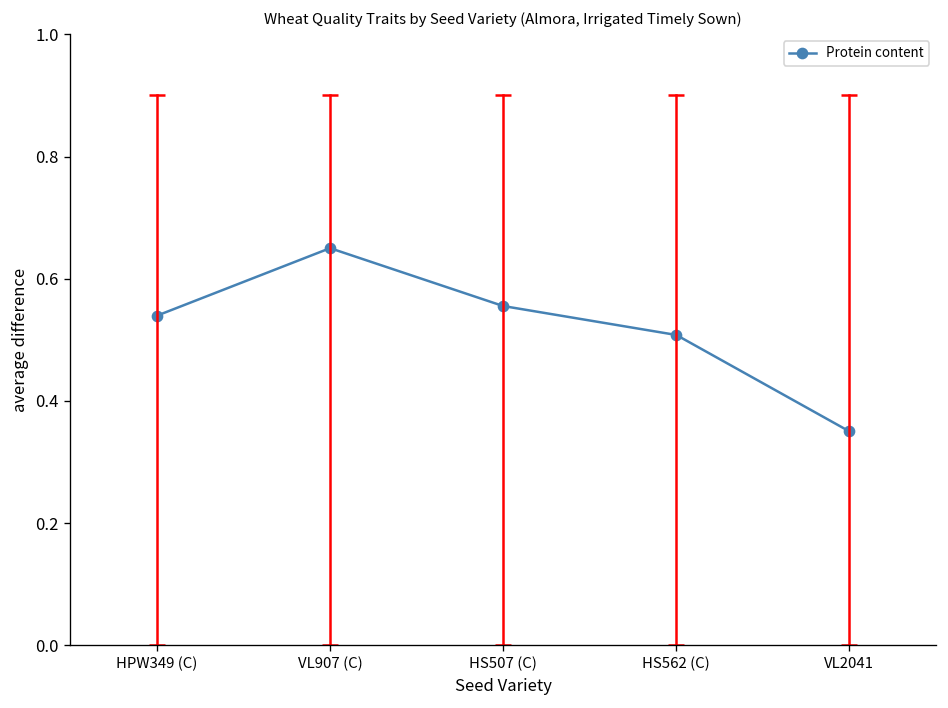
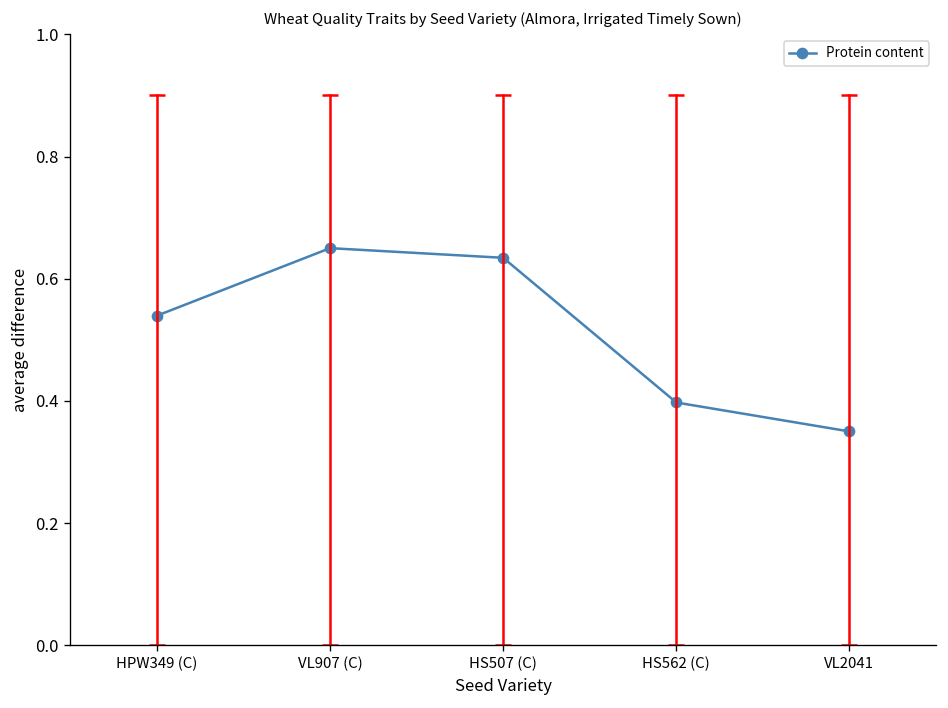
Protein content, HS507 (C): 0.56 -> 0.63
Protein content, HS562 (C): 0.51 -> 0.40
